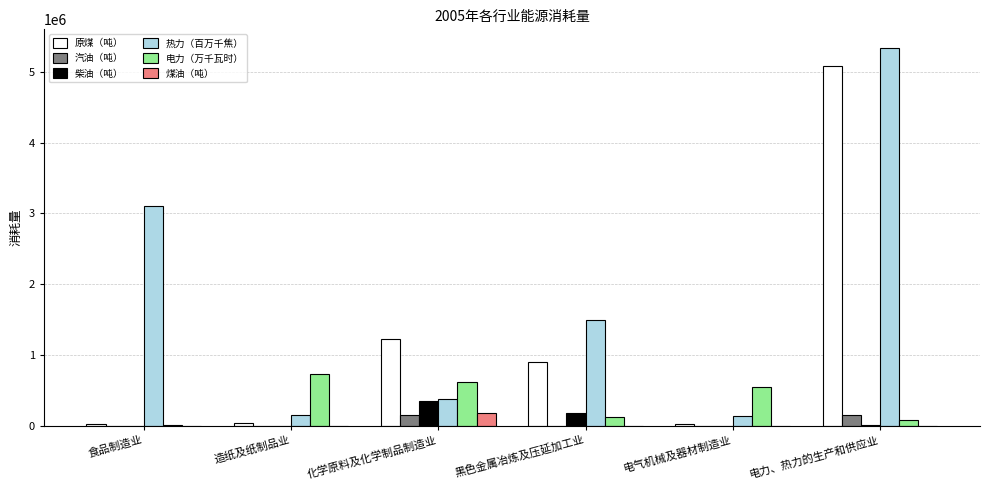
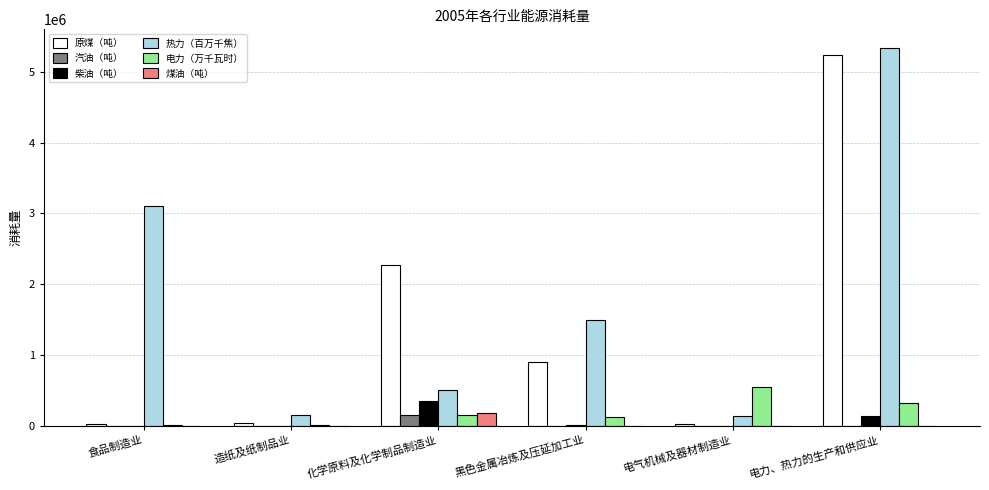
电力（万千瓦时）, 造纸及纸制品业: 700000 -> 0
原煤（吨）, 化学原料及化学制品制造业: 1200000 -> 2300000
热力（百万千焦）, 化学原料及化学制品制造业: 400000 -> 500000
电力（万千瓦时）, 化学原料及化学制品制造业: 600000 -> 100000
柴油（吨）, 黑色金属冶炼及压延加工业: 200000 -> 0
原煤（吨）, 电力、热力的生产和供应业: 5100000 -> 5200000
汽油（吨）, 电力、热力的生产和供应业: 200000 -> 0
柴油（吨）, 电力、热力的生产和供应业: 0 -> 100000
电力（万千瓦时）, 电力、热力的生产和供应业: 100000 -> 300000
